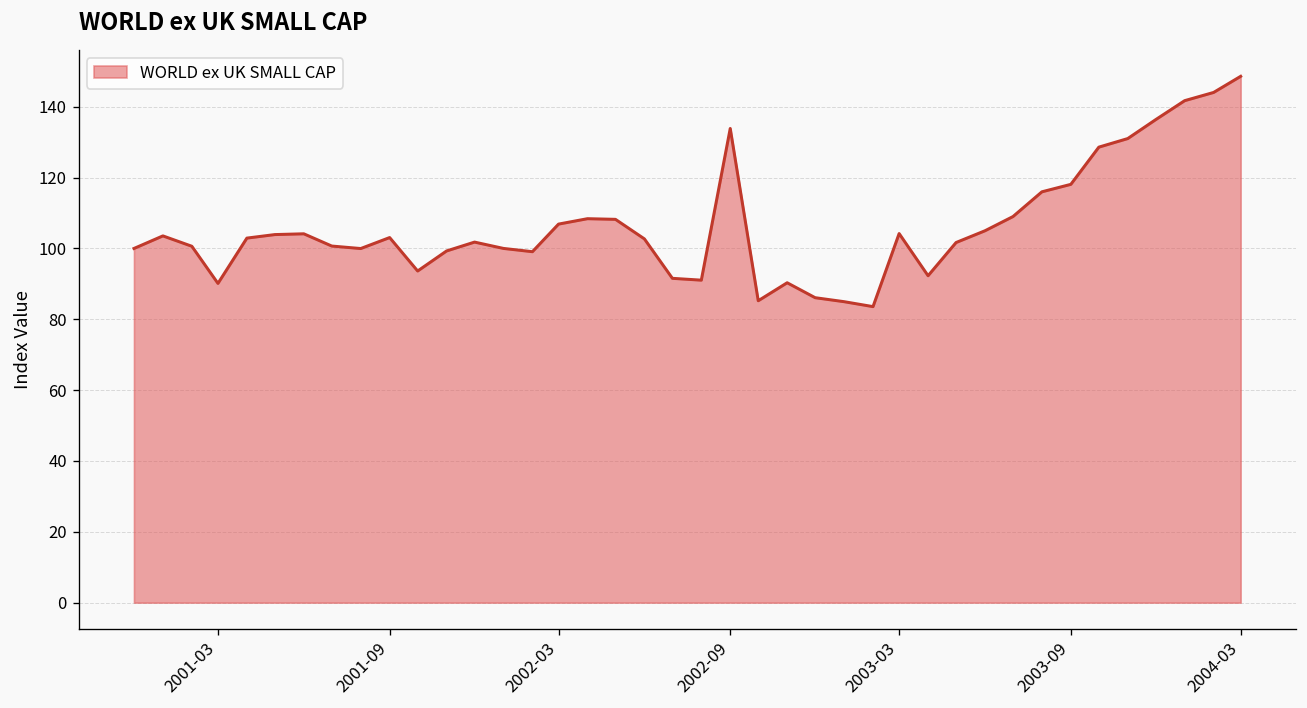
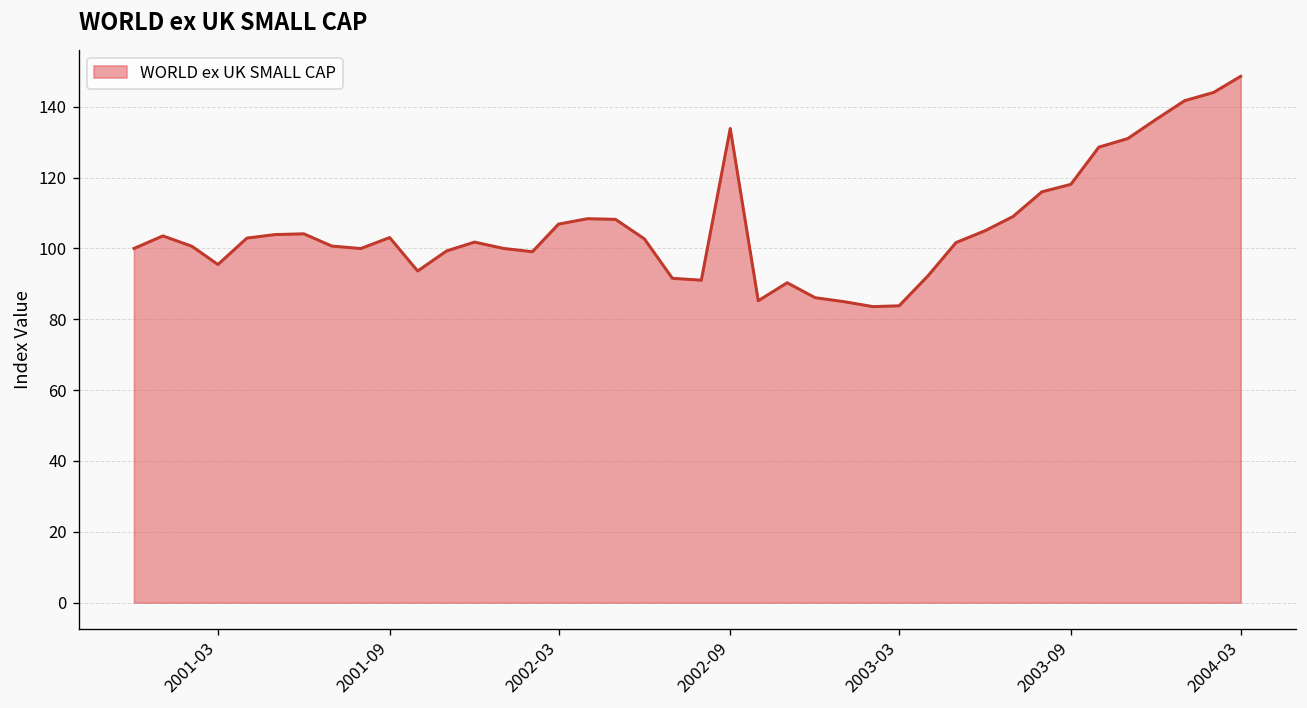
2001-03: 90 -> 95
2003-03: 104 -> 84
